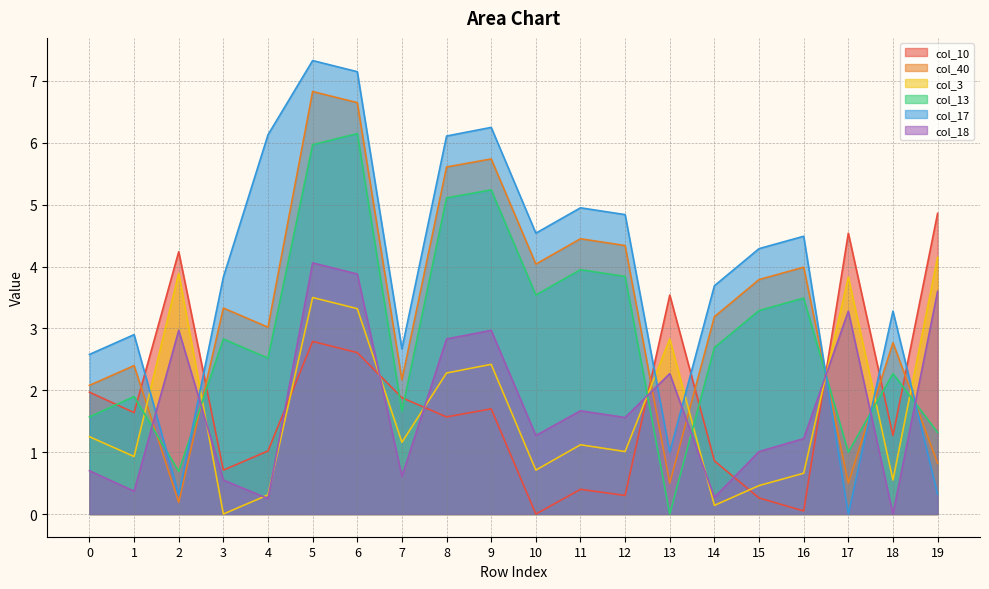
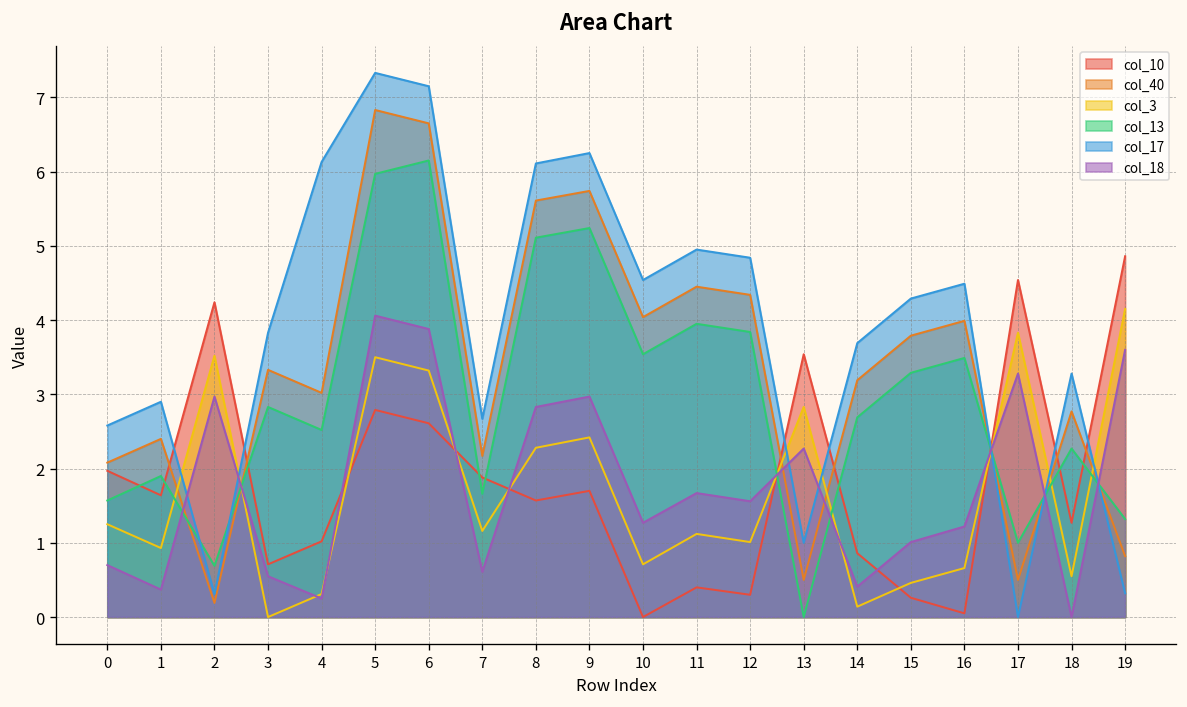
col_3, 2: 3.9 -> 3.5
col_18, 14: 0.3 -> 0.4
